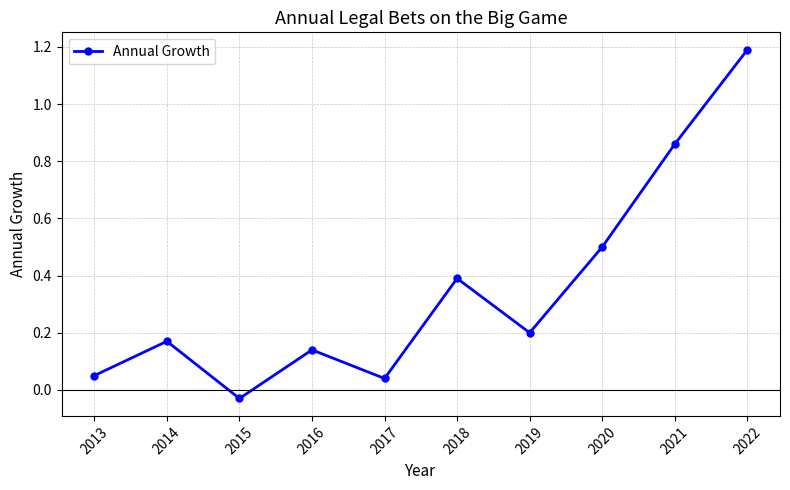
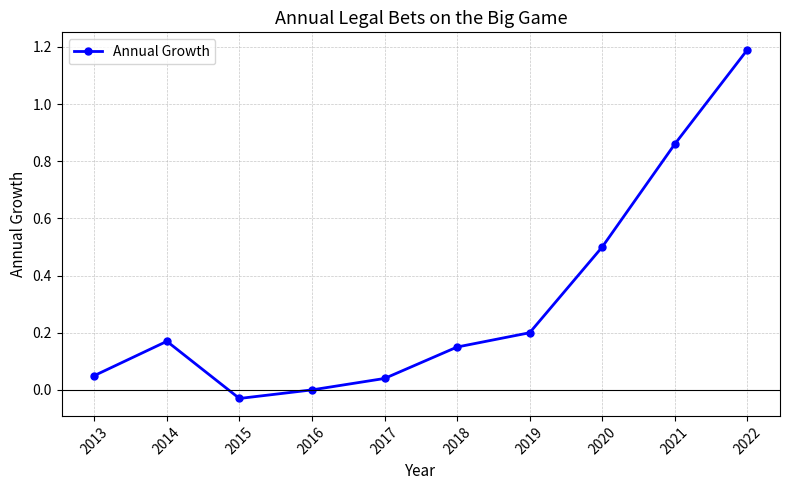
2016: 0.14 -> 0.00
2018: 0.39 -> 0.15
